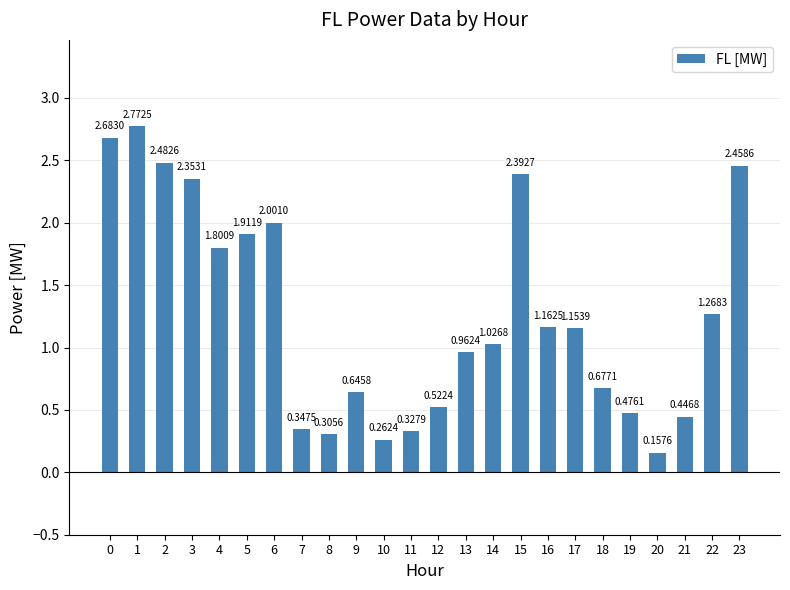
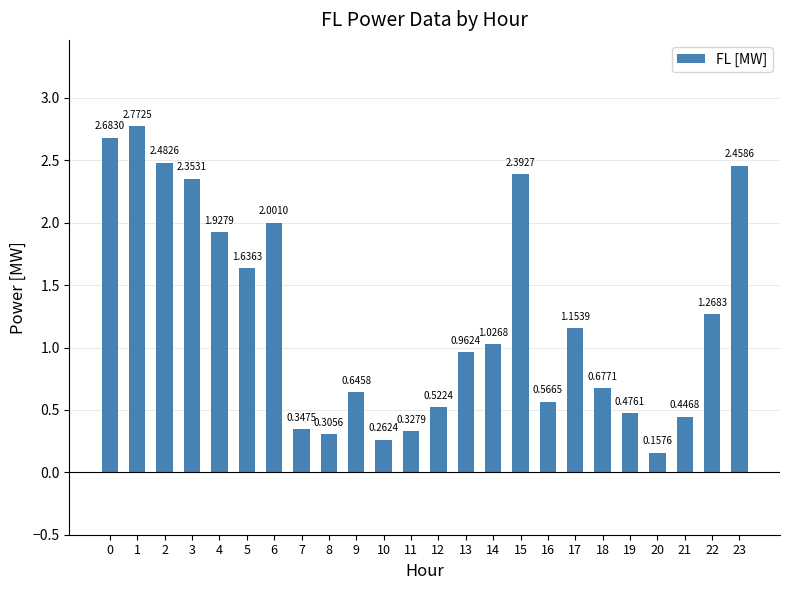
4: 1.8009 -> 1.9279
5: 1.9119 -> 1.6363
16: 1.1625 -> 0.5665
